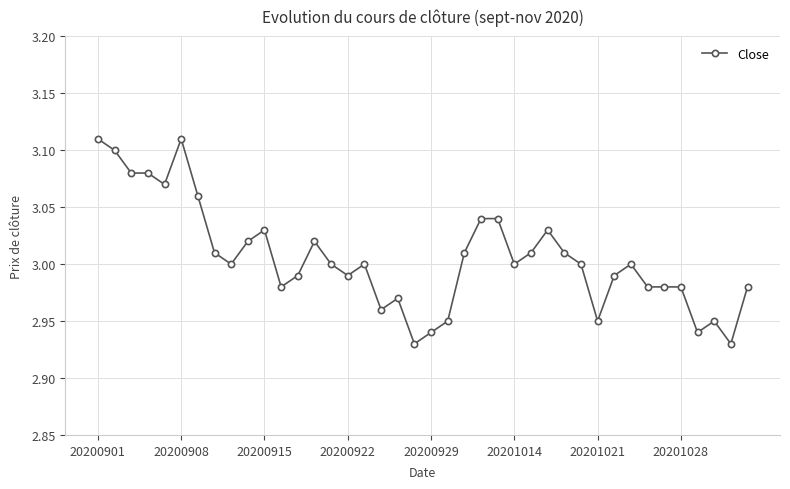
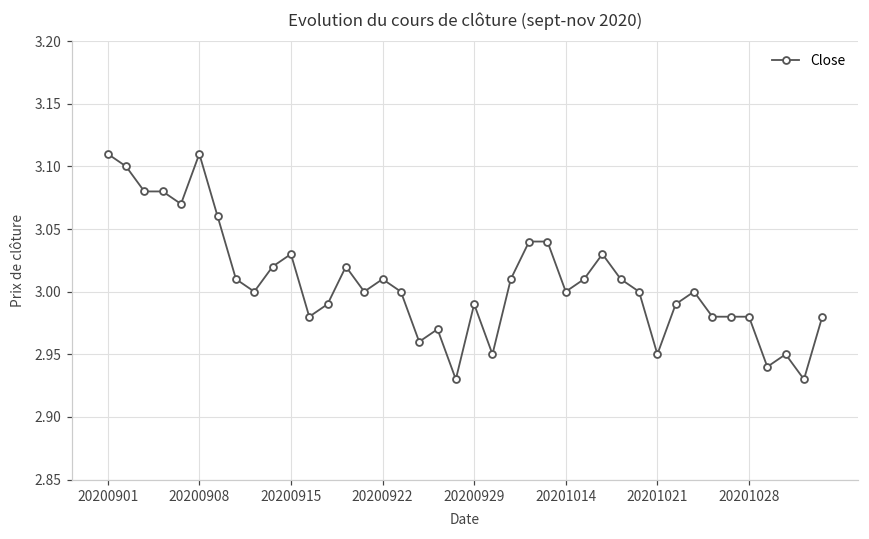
20200922: 2.99 -> 3.01
20200929: 2.94 -> 2.99
